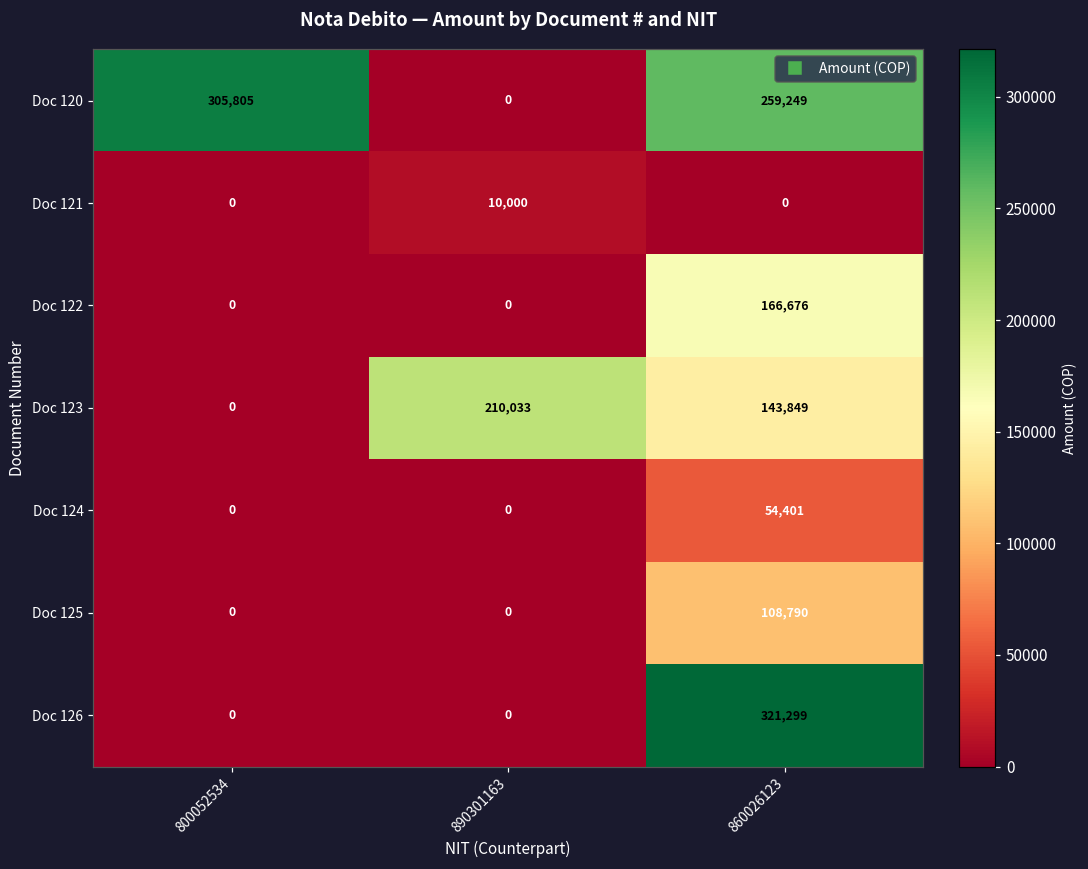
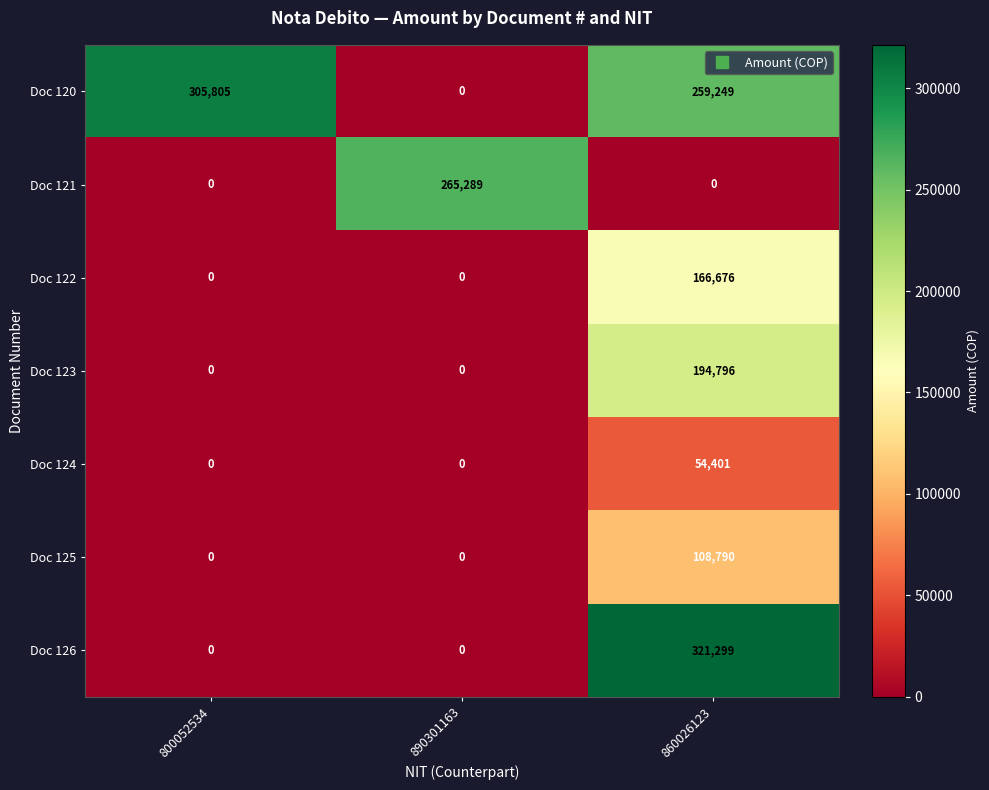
Doc 121, 890301163: 10,000 -> 265,289
Doc 123, 890301163: 210,033 -> 0
Doc 123, 860026123: 143,849 -> 194,796
